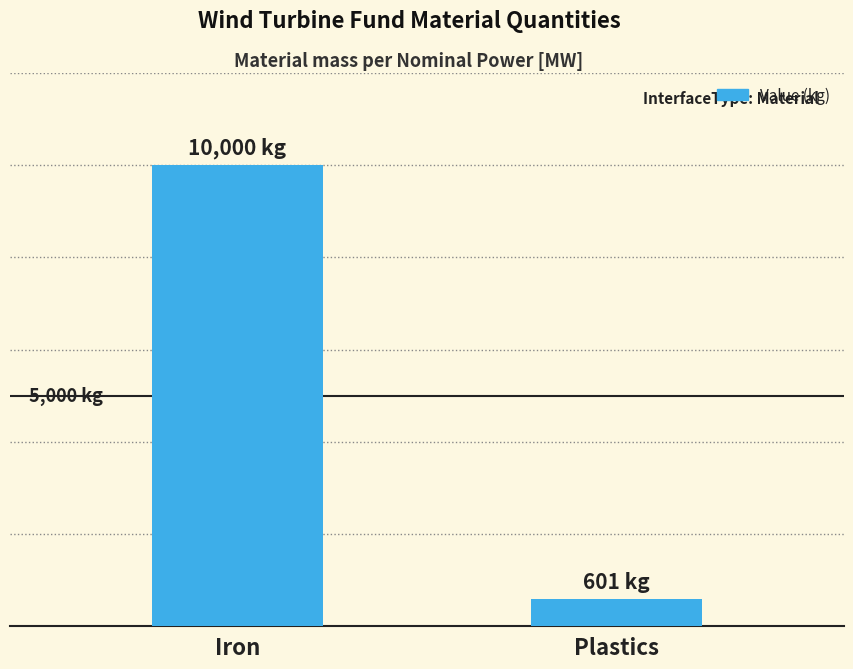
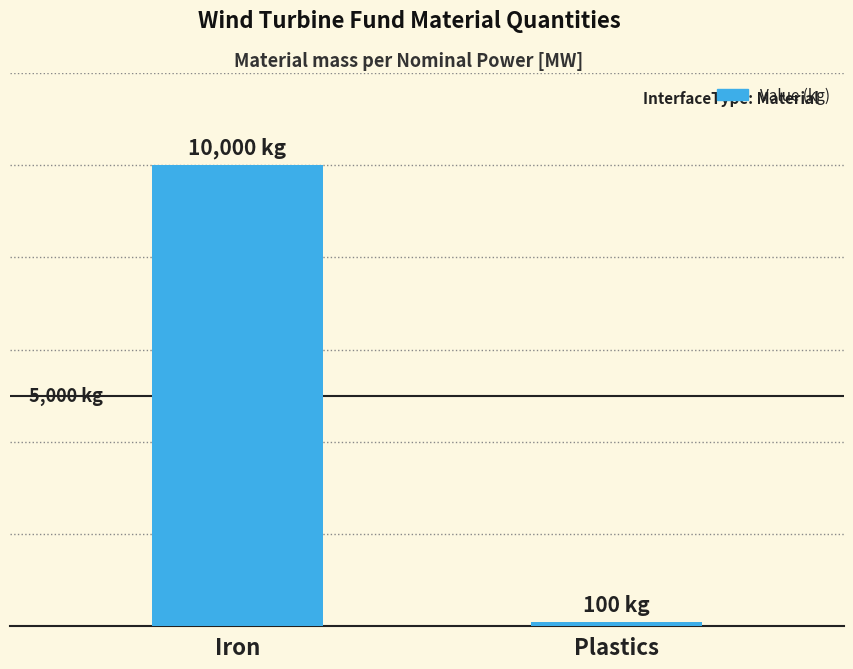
Plastics: 601 -> 100
